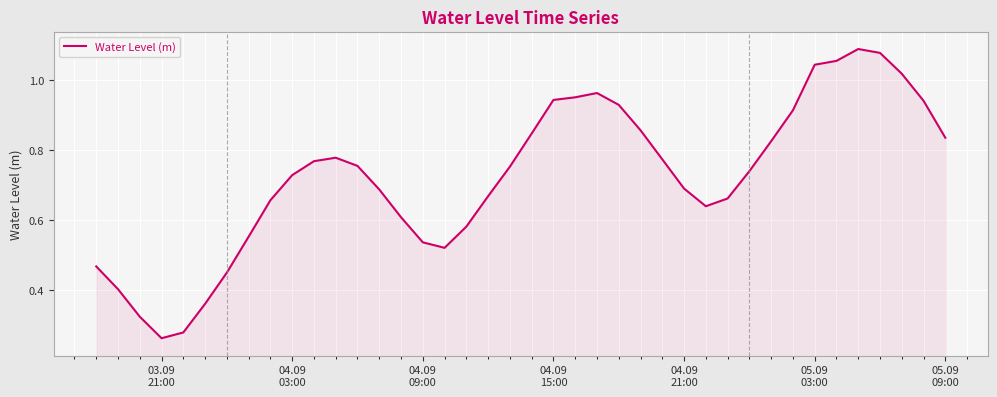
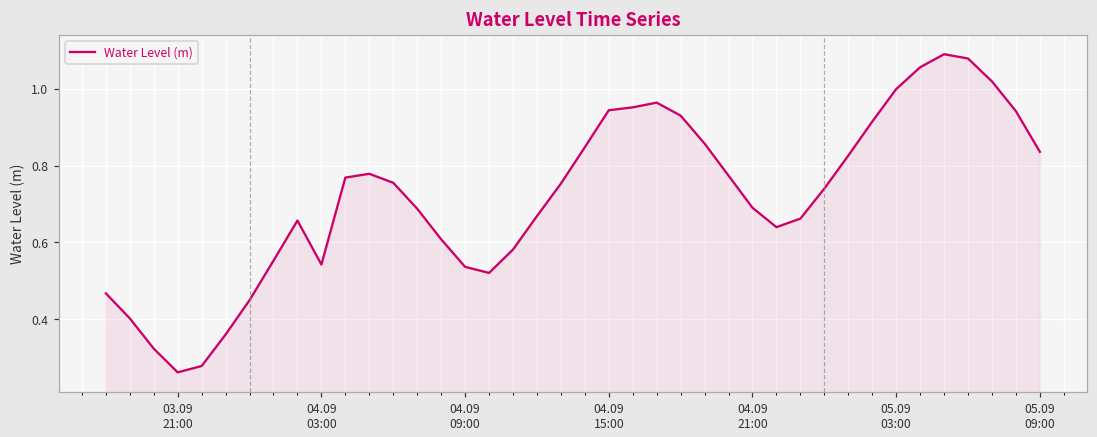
04.09 03:00: 0.73 -> 0.54
05.09 03:00: 1.04 -> 1.00
